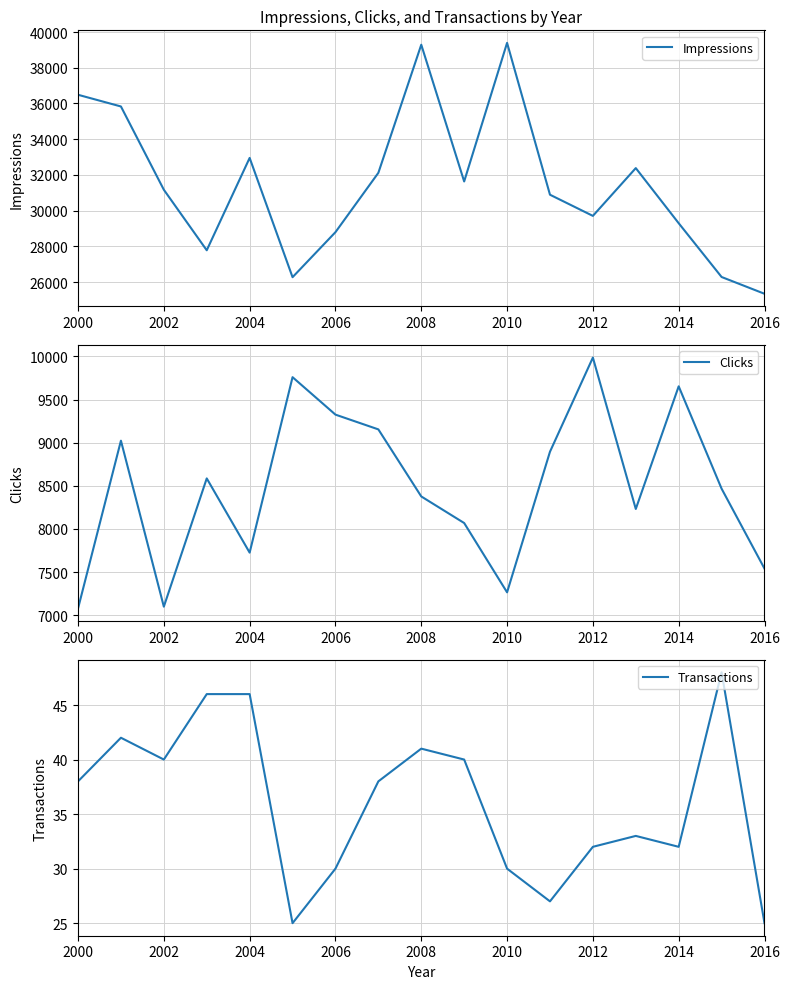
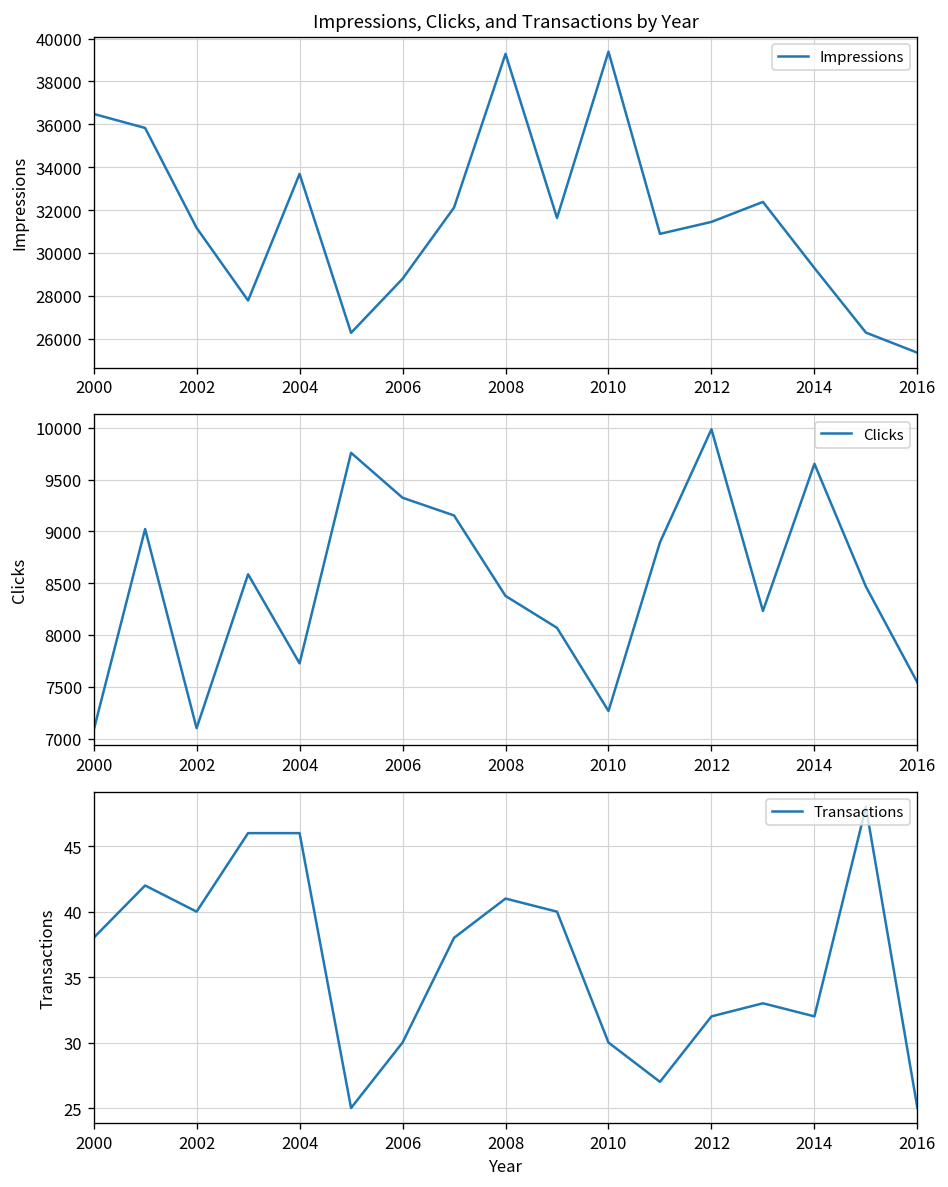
Impressions, Clicks, and Transactions by Year, 2004: 33000 -> 33700
Impressions, Clicks, and Transactions by Year, 2012: 29700 -> 31500
